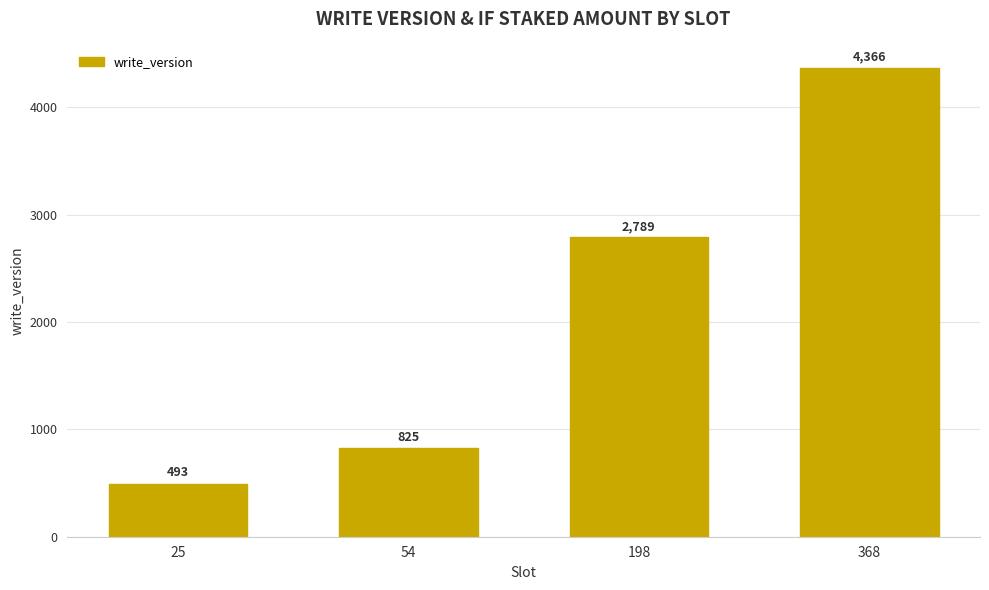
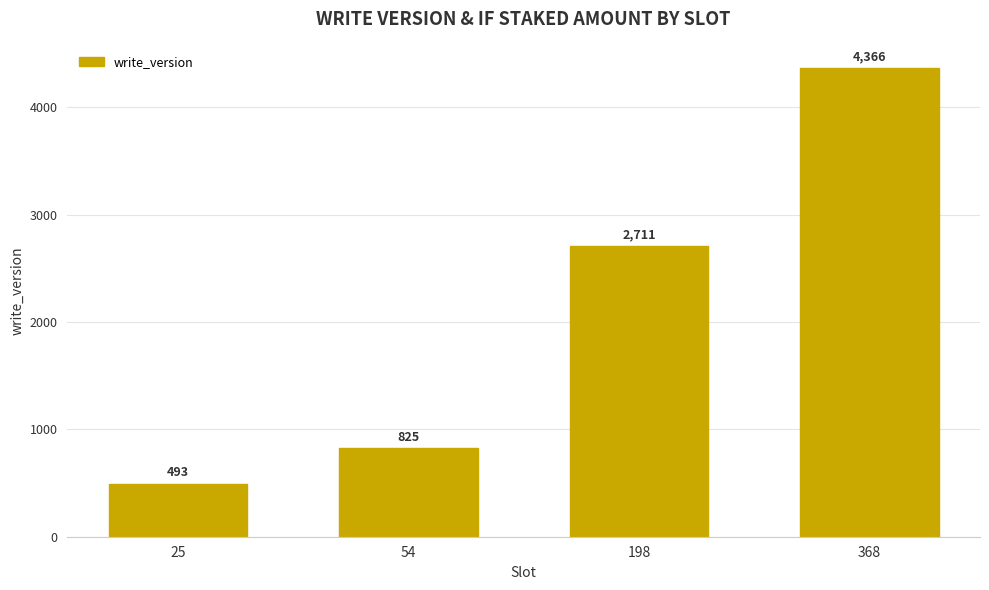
198: 2,789 -> 2,711
